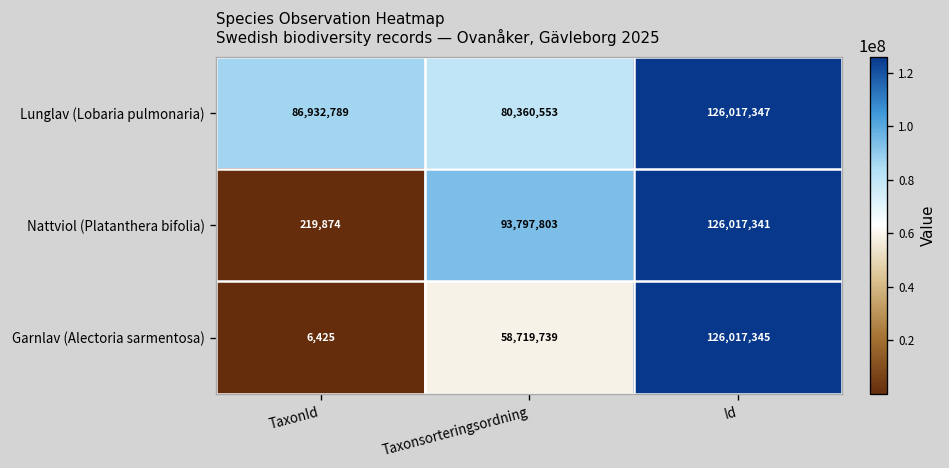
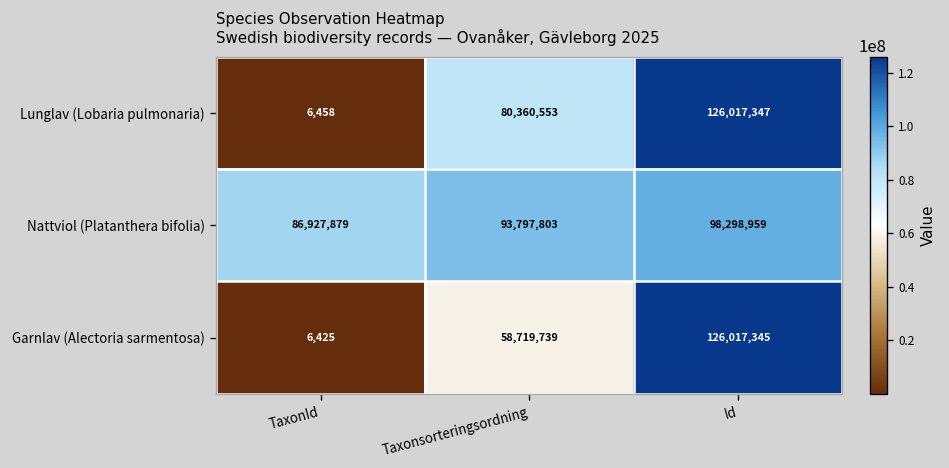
Lunglav (Lobaria pulmonaria), TaxonId: 86,932,789 -> 6,458
Nattviol (Platanthera bifolia), TaxonId: 219,874 -> 86,927,879
Nattviol (Platanthera bifolia), Id: 126,017,341 -> 98,298,959
